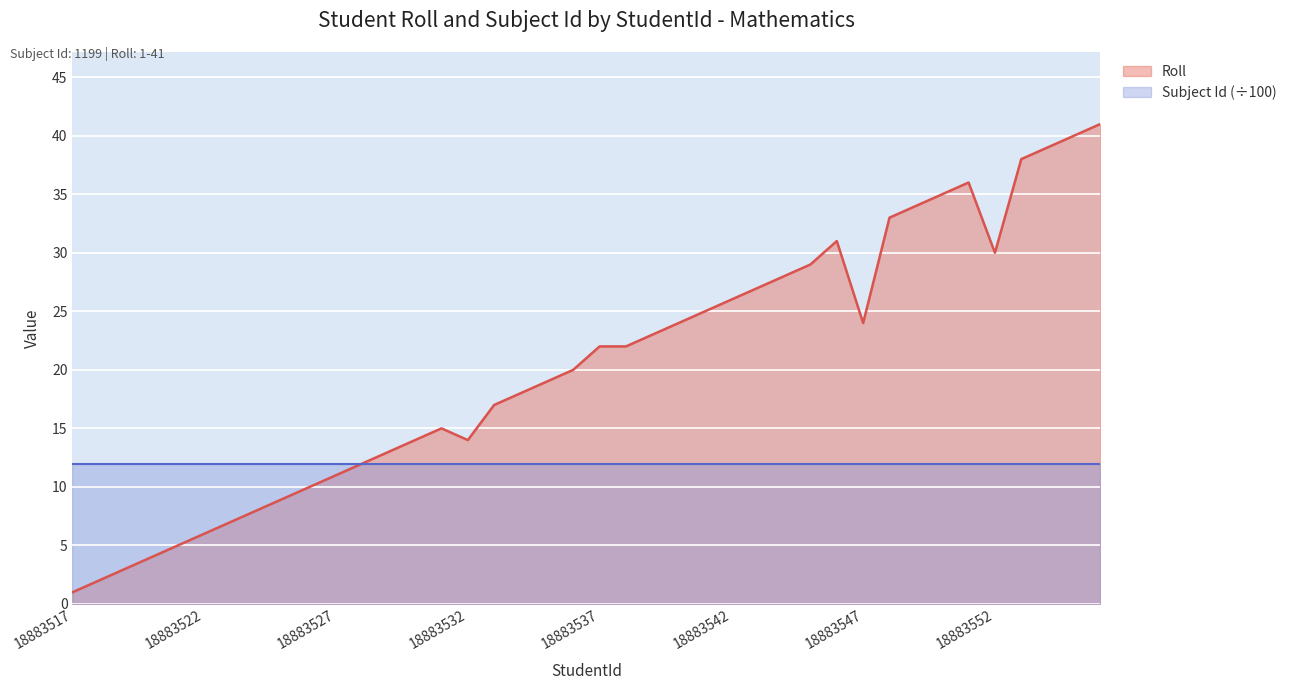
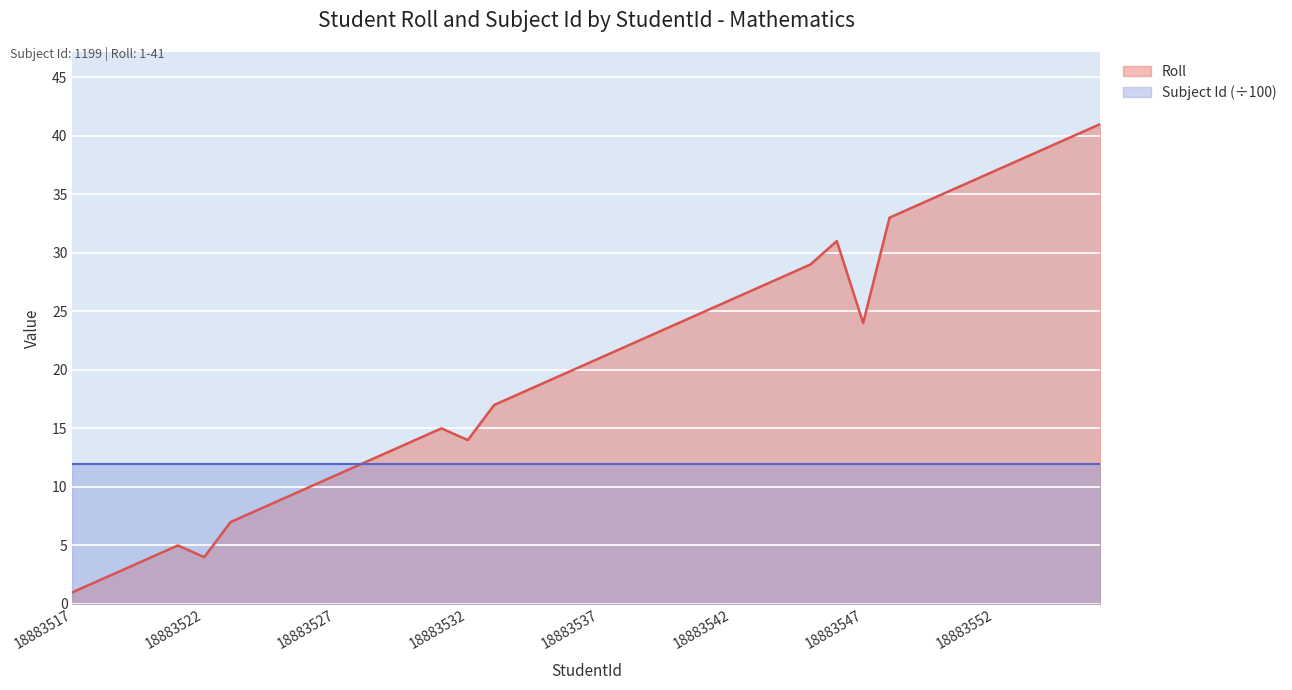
Roll, 18883522: 6 -> 4
Roll, 18883537: 22 -> 21
Roll, 18883552: 30 -> 37
